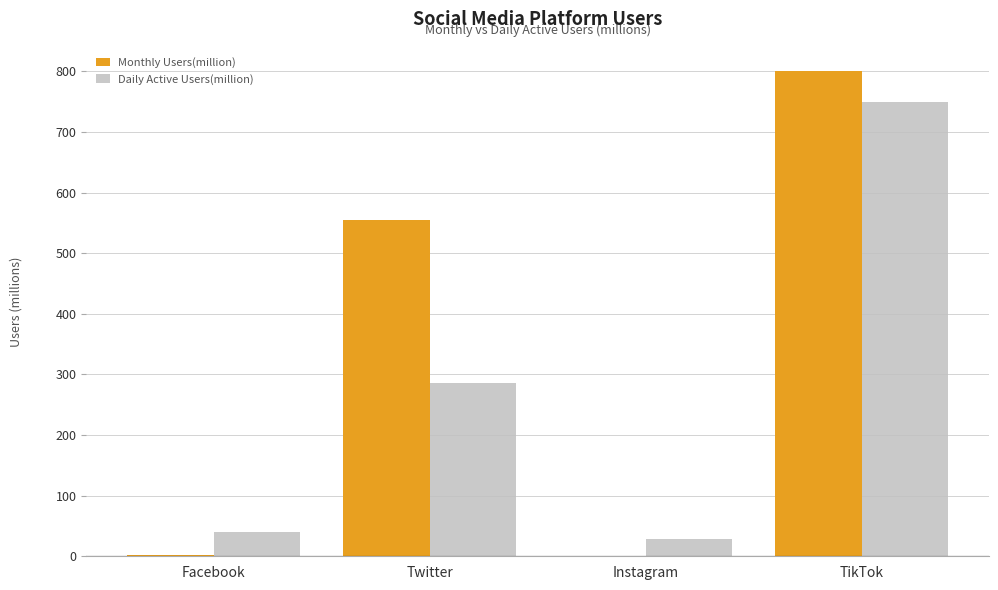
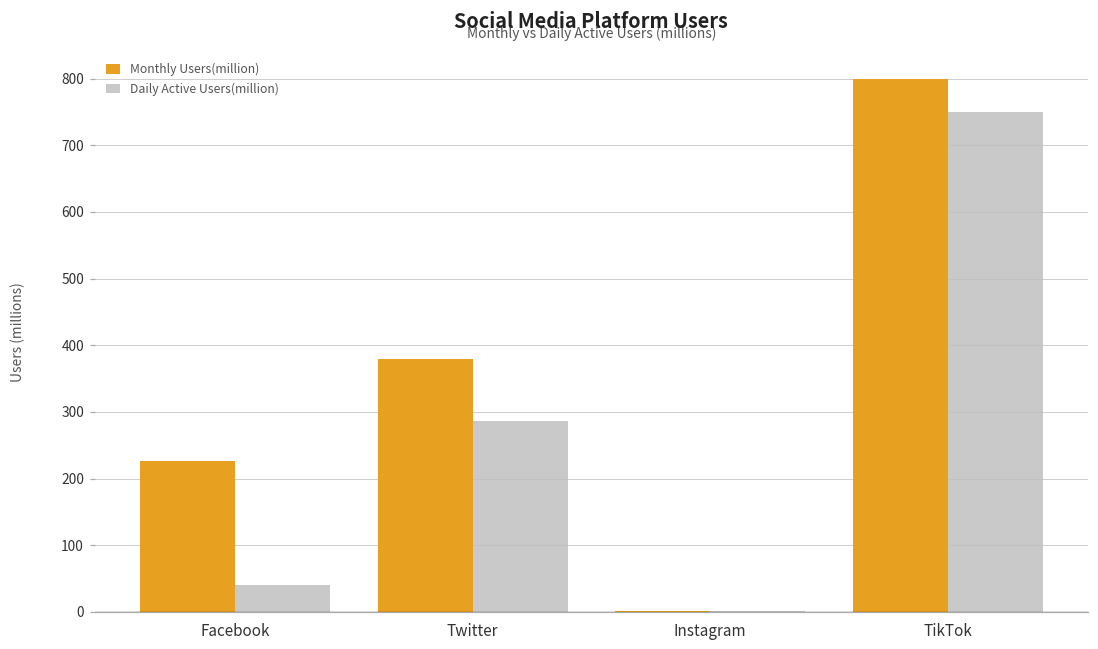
Monthly Users(million), Facebook: 0 -> 230
Monthly Users(million), Twitter: 560 -> 380
Daily Active Users(million), Instagram: 30 -> 0
